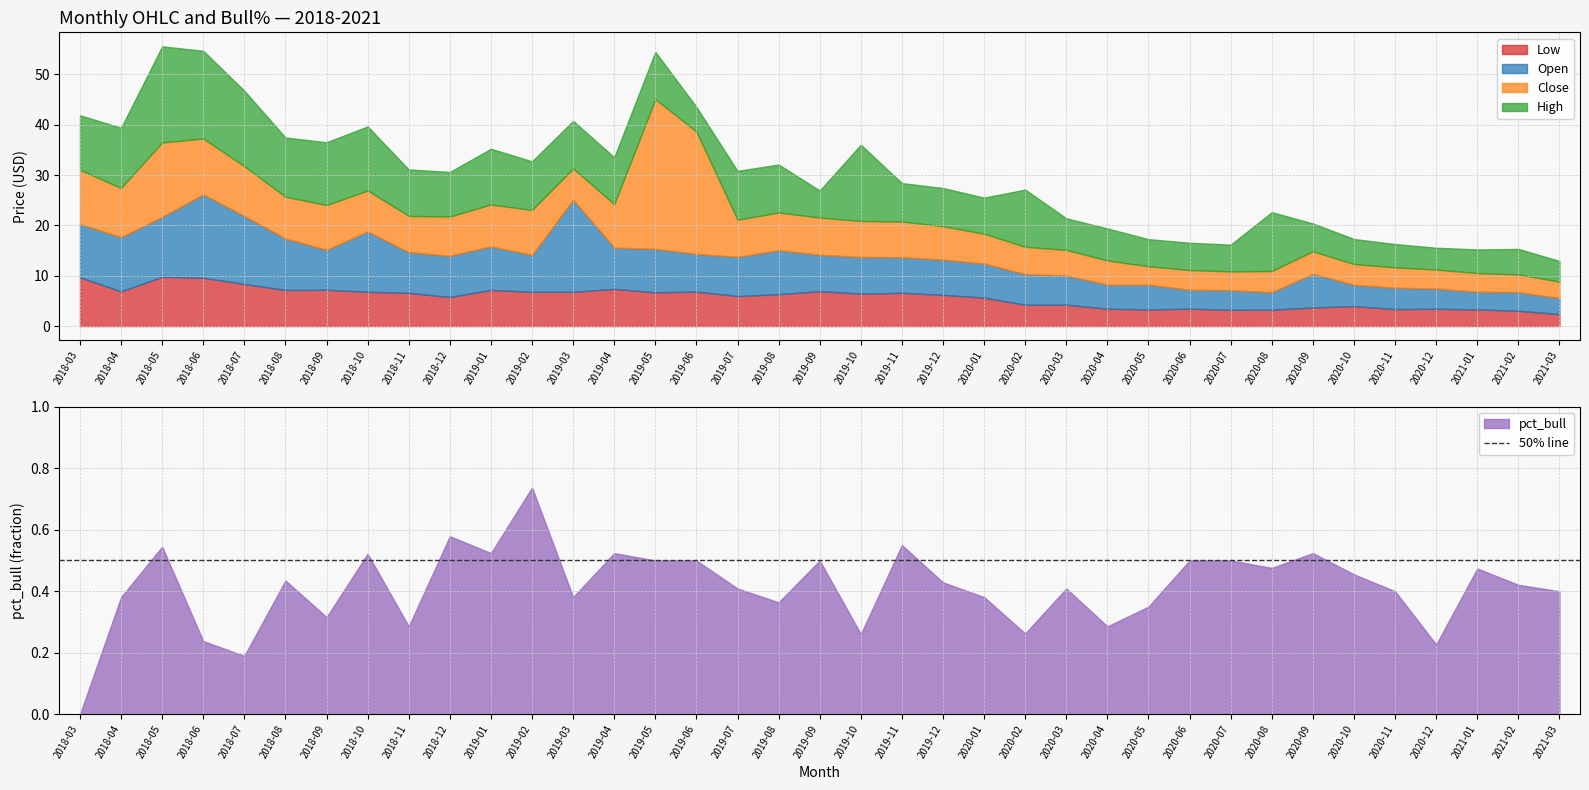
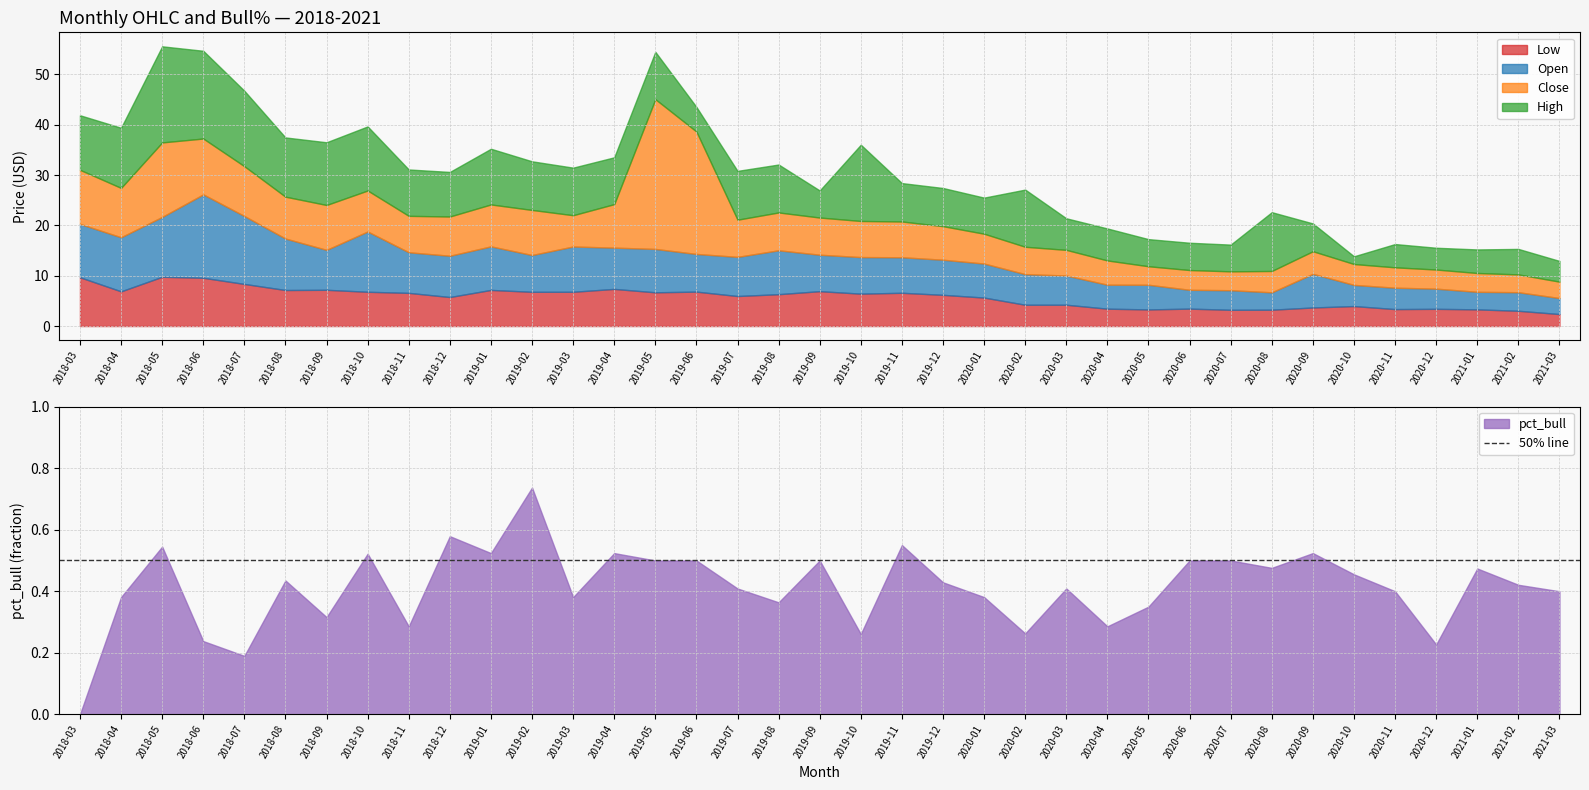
Monthly OHLC and Bull% — 2018-2021, Open, 2019-03: 18 -> 9
Monthly OHLC and Bull% — 2018-2021, High, 2020-10: 5 -> 2
